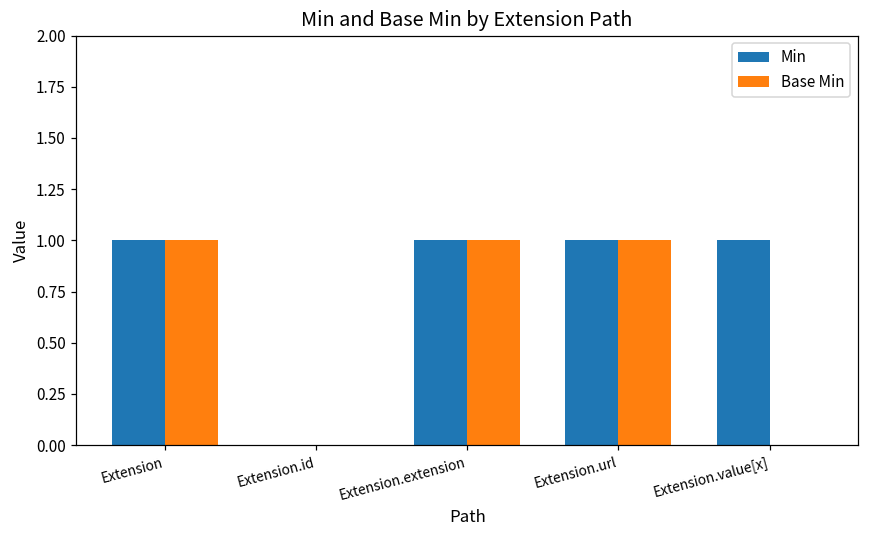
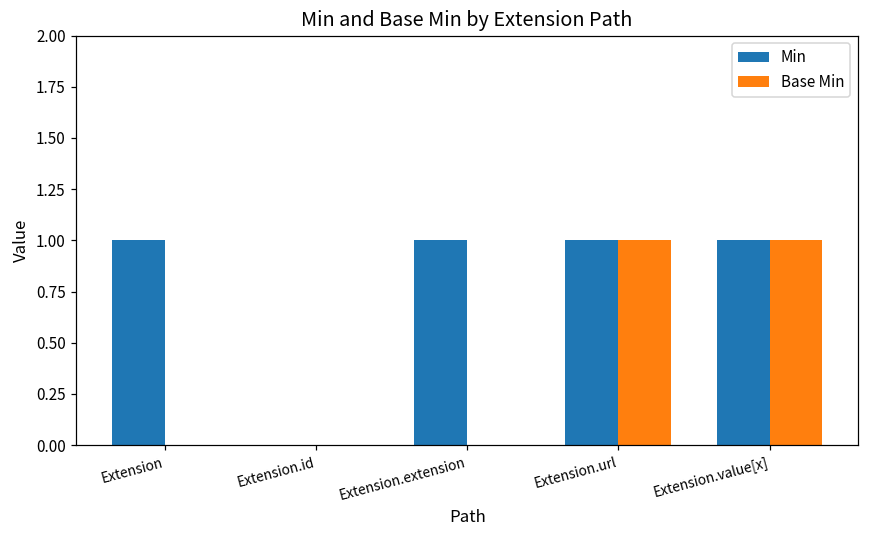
Base Min, Extension: 1 -> 0
Base Min, Extension.extension: 1 -> 0
Base Min, Extension.value[x]: 0 -> 1
